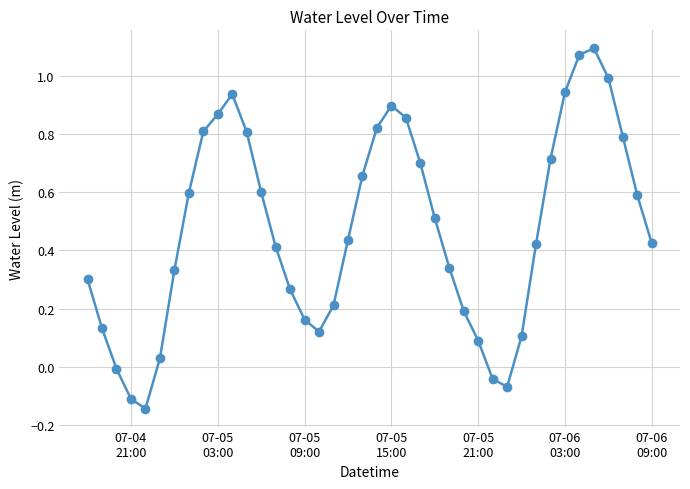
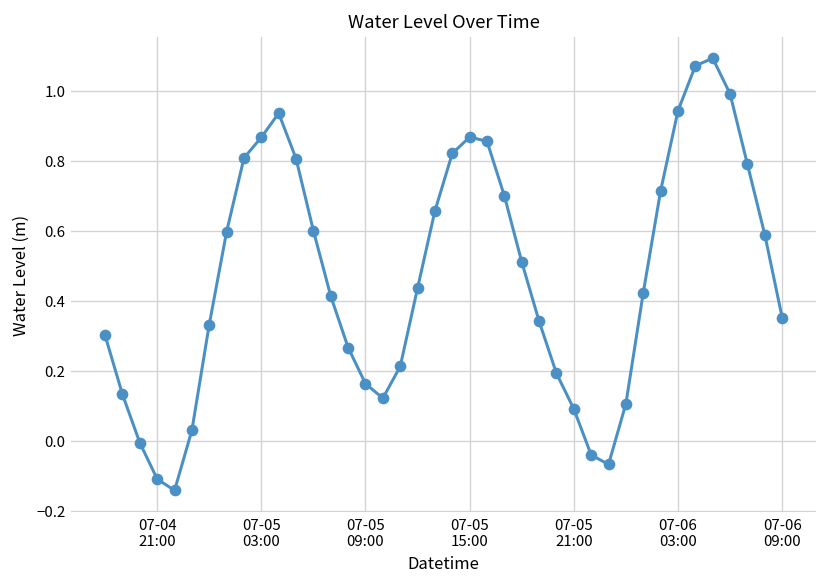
07-05 15:00: 0.90 -> 0.87
07-06 09:00: 0.42 -> 0.35
